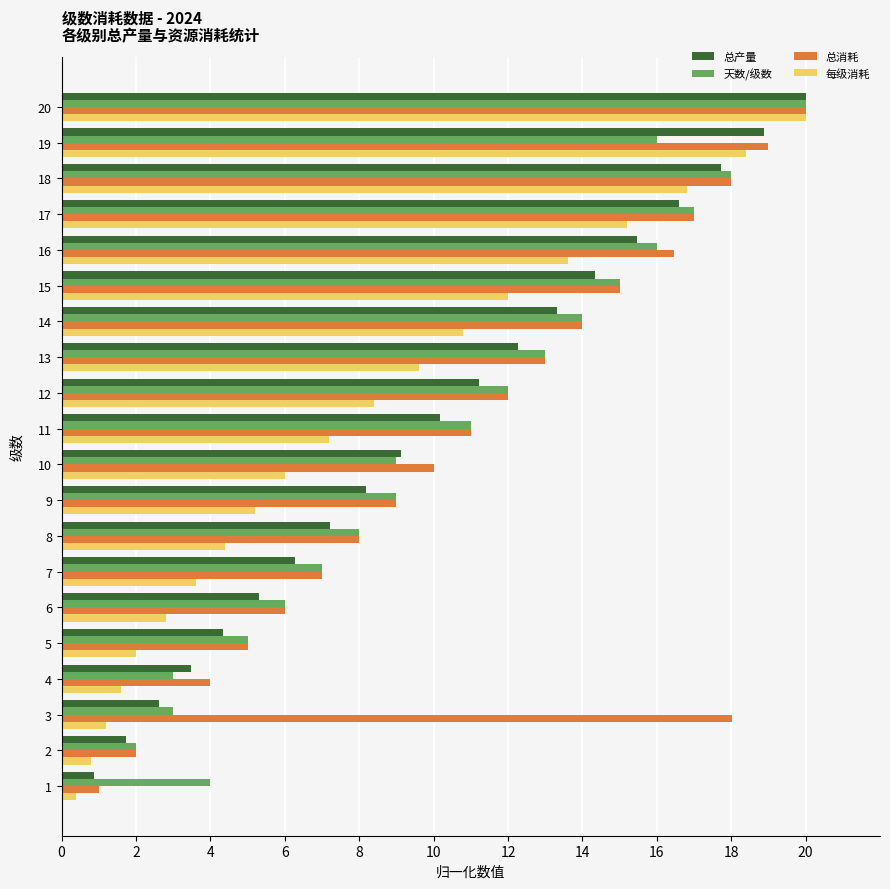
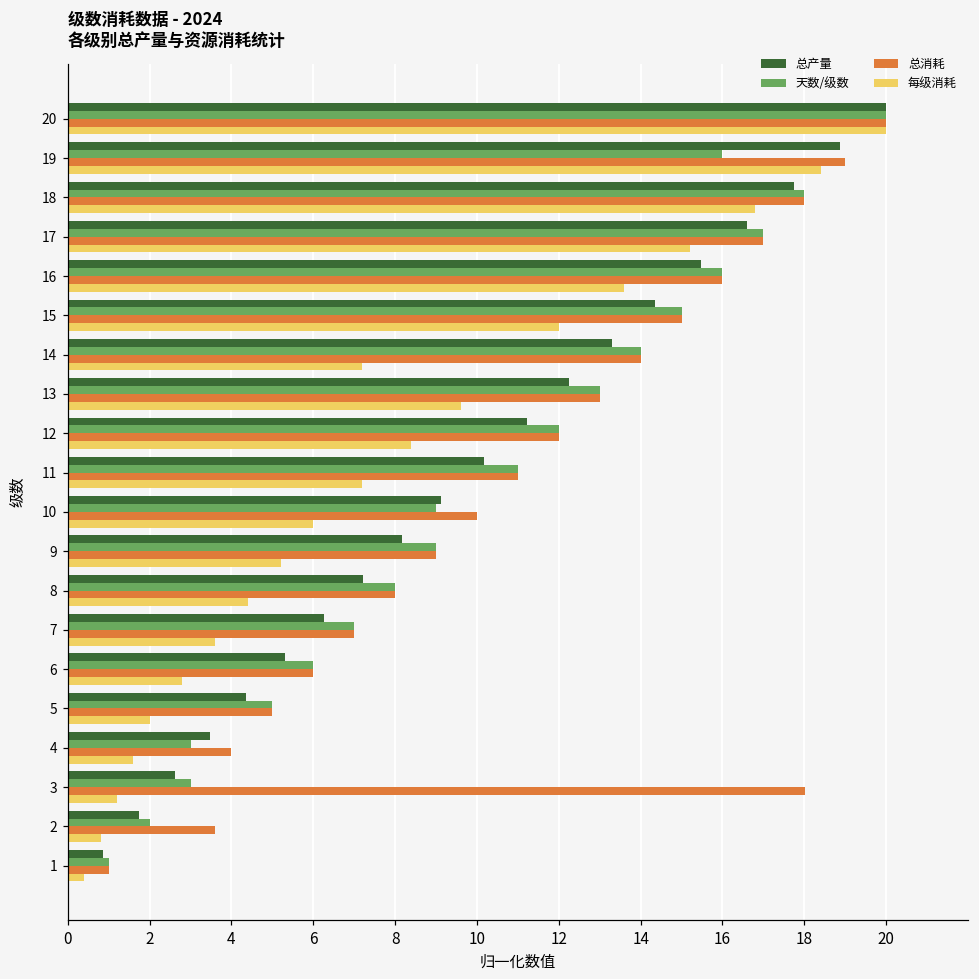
总消耗, 16: 16.5 -> 16.0
每级消耗, 14: 10.8 -> 7.2
总消耗, 2: 2.0 -> 3.6
天数/级数, 1: 4 -> 1
